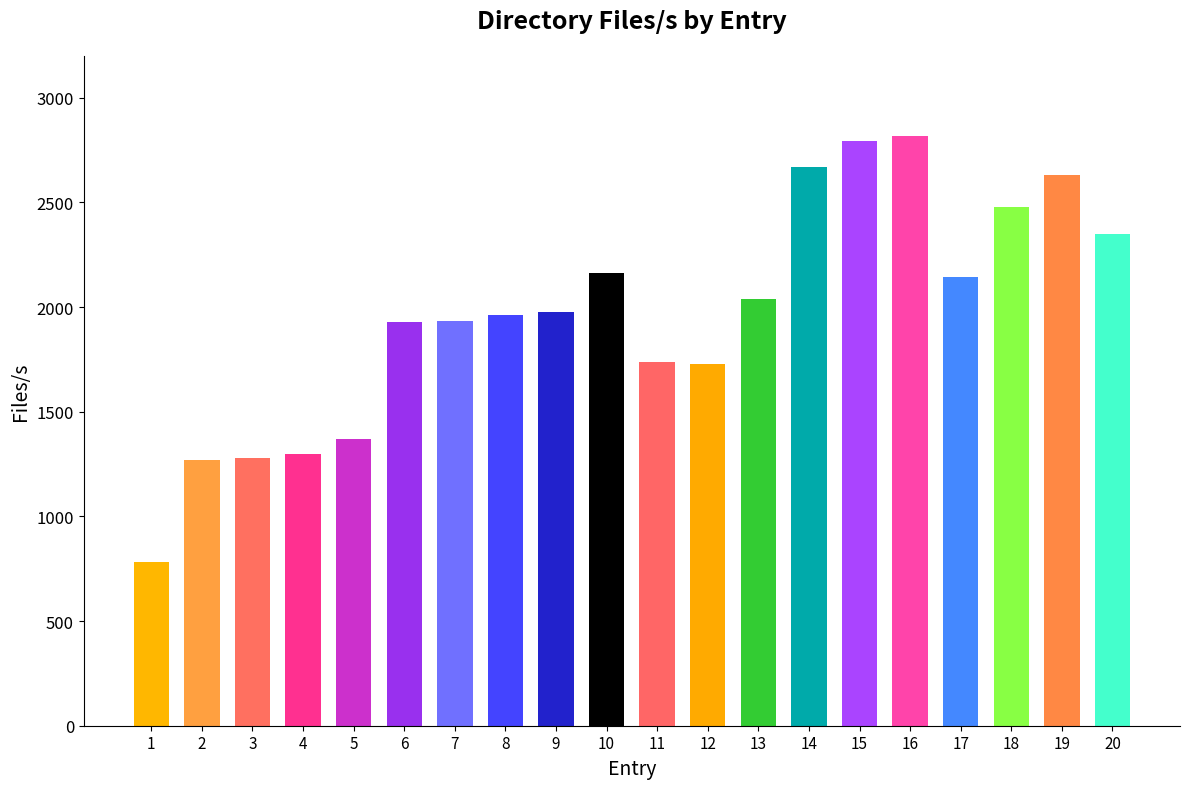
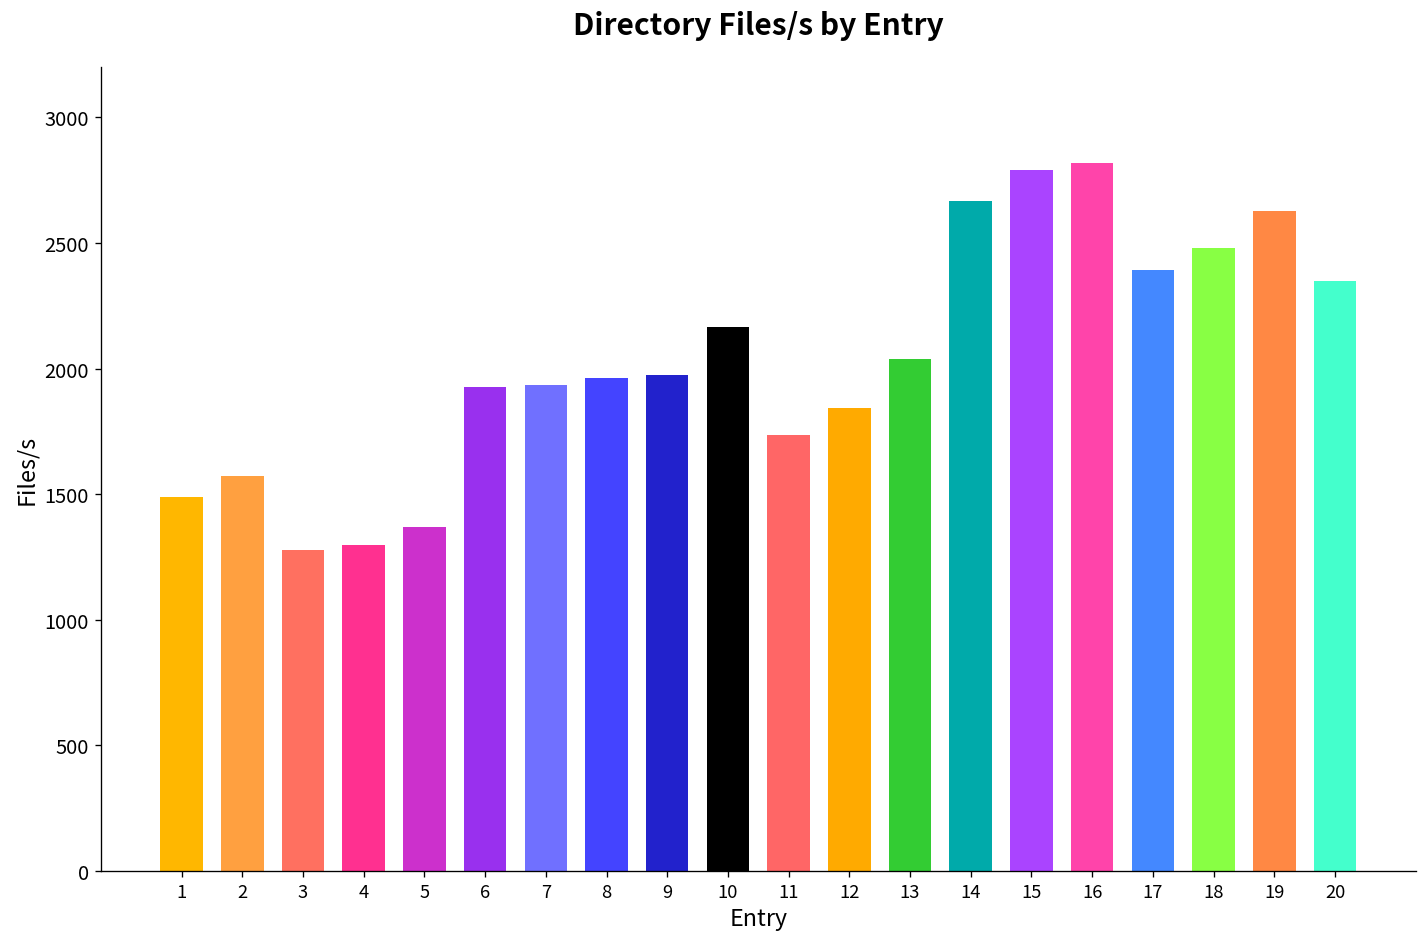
1: 780 -> 1490
2: 1270 -> 1570
12: 1730 -> 1840
17: 2140 -> 2390
